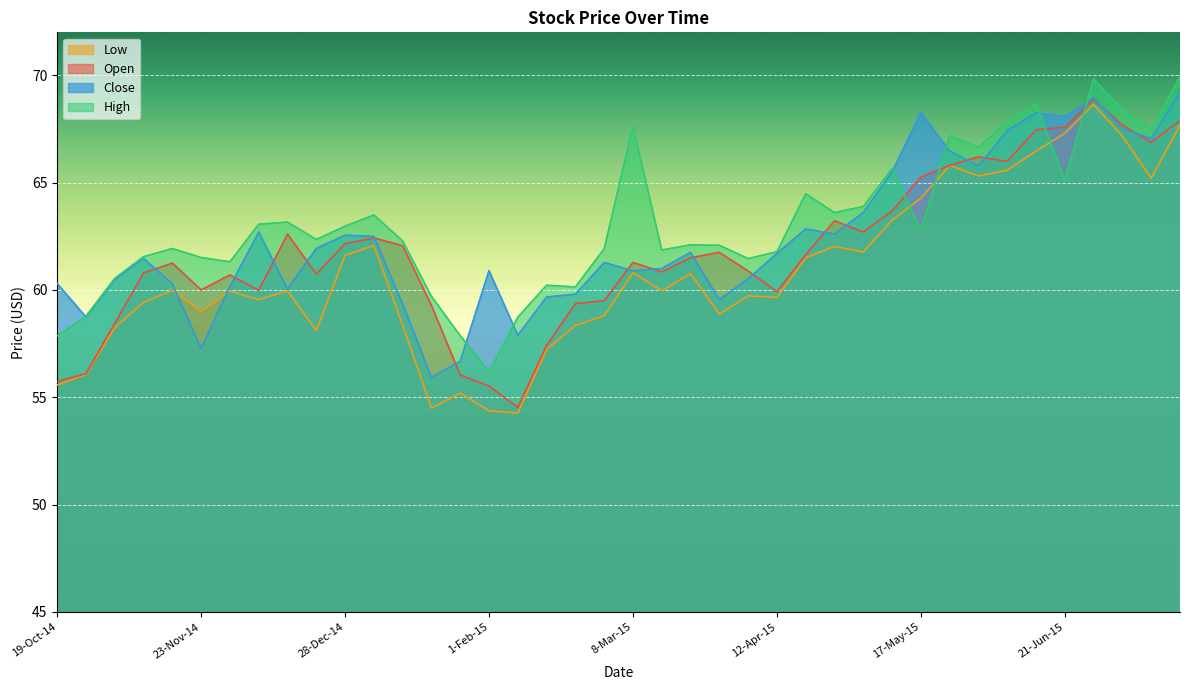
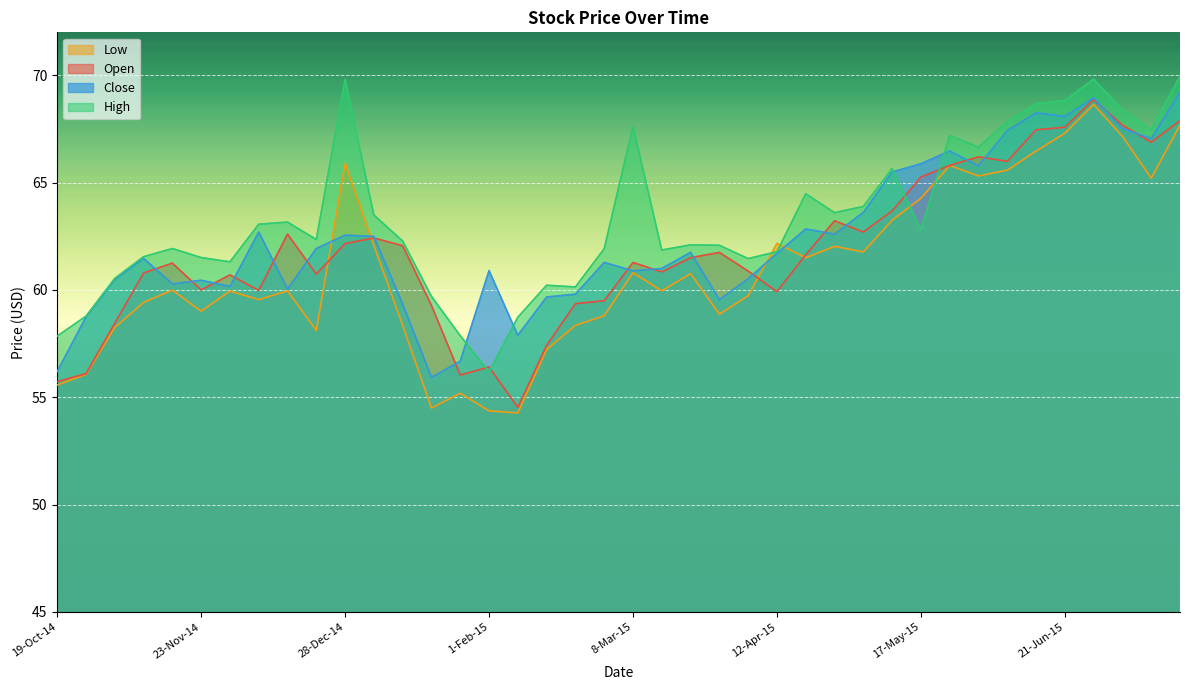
Close, 19-Oct-14: 60.3 -> 56.2
Close, 23-Nov-14: 57.3 -> 60.5
Low, 28-Dec-14: 61.6 -> 65.9
High, 28-Dec-14: 63.0 -> 69.8
Open, 1-Feb-15: 55.5 -> 56.4
Low, 12-Apr-15: 59.7 -> 62.2
Close, 17-May-15: 68.3 -> 65.9
High, 21-Jun-15: 65.1 -> 68.8
